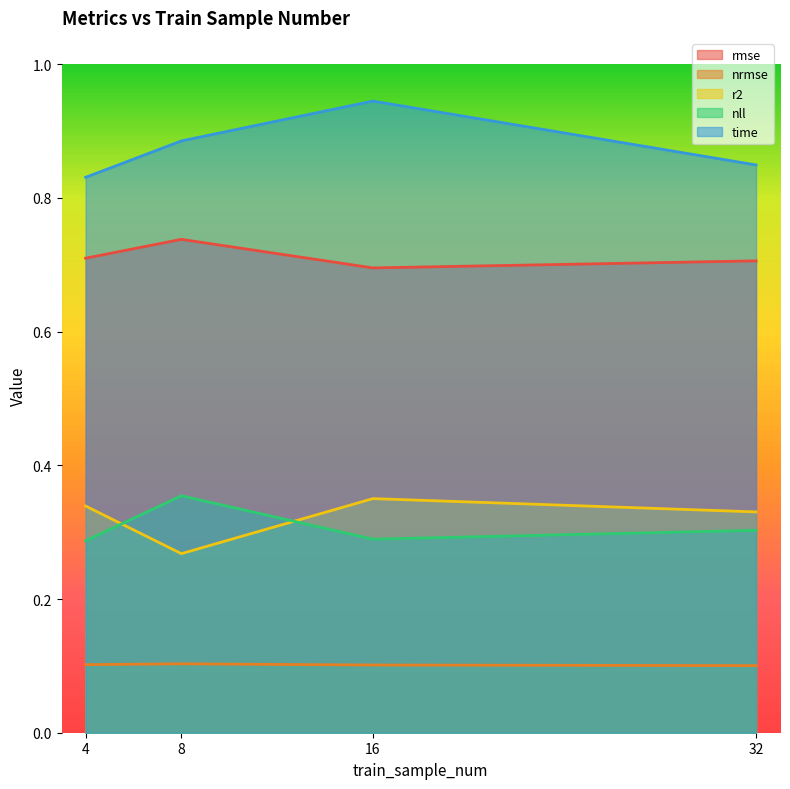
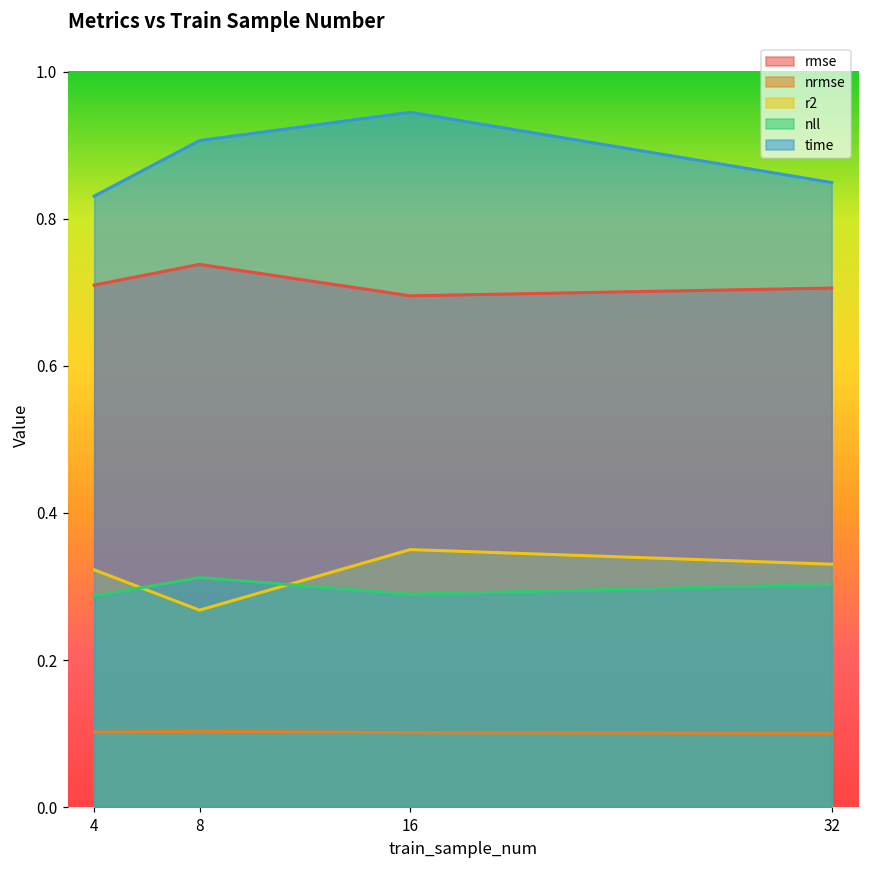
r2, 4: 0.34 -> 0.32
nll, 8: 0.35 -> 0.31
time, 8: 0.89 -> 0.91
